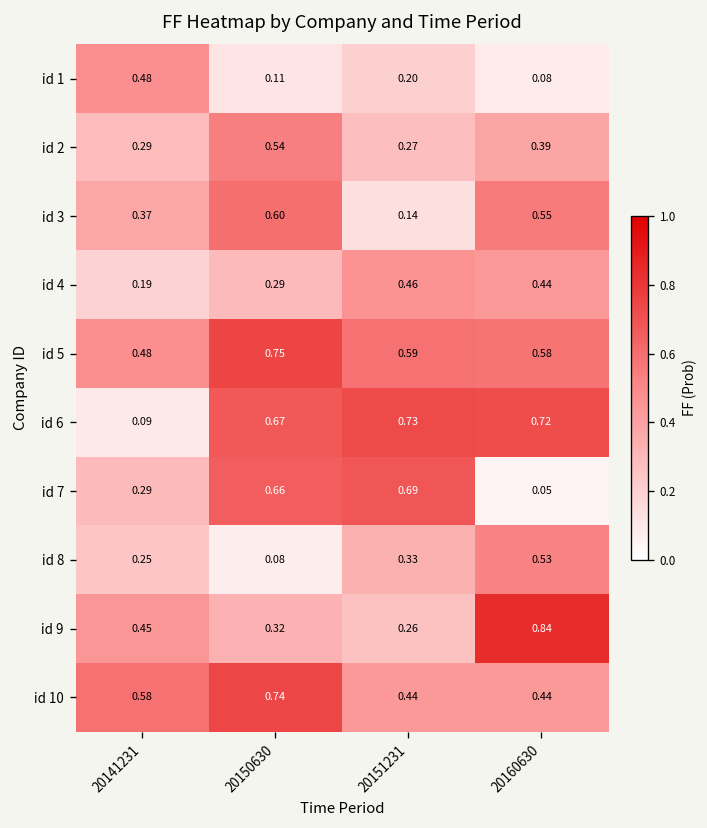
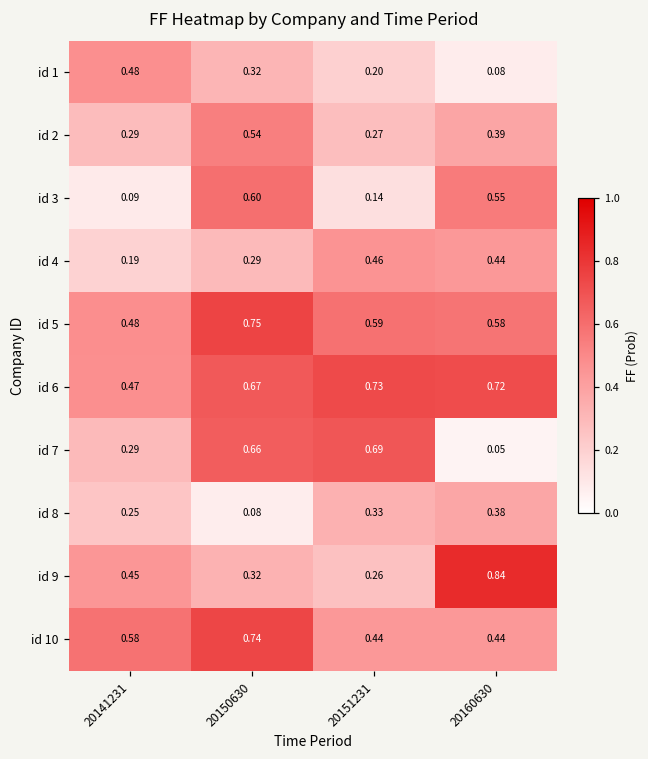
id 1, 20150630: 0.11 -> 0.32
id 3, 20141231: 0.37 -> 0.09
id 6, 20141231: 0.09 -> 0.47
id 8, 20160630: 0.53 -> 0.38
